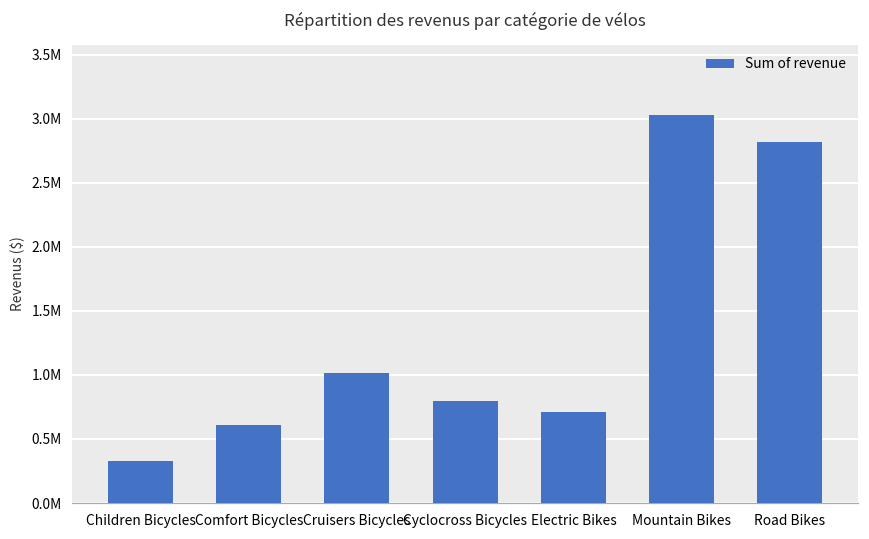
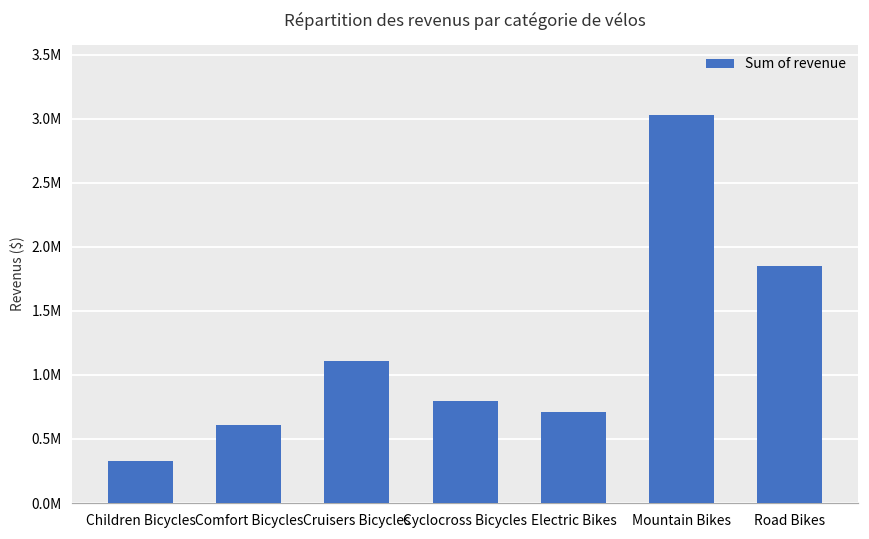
Cruisers Bicycles: 1010000 -> 1110000
Road Bikes: 2820000 -> 1850000
